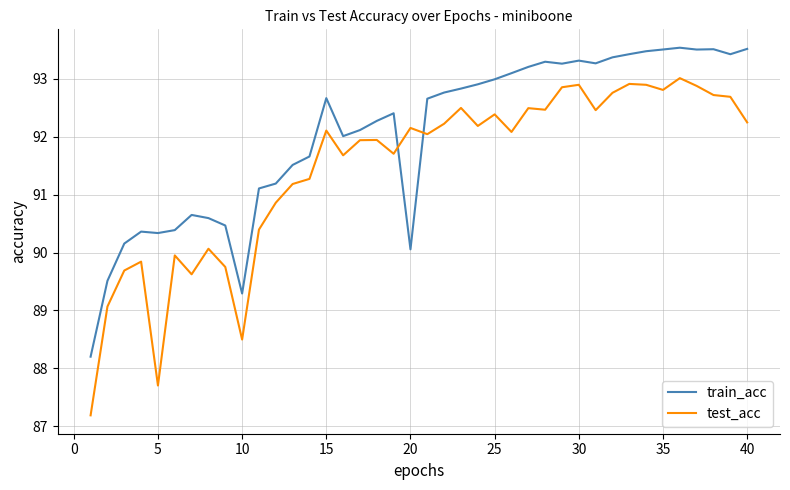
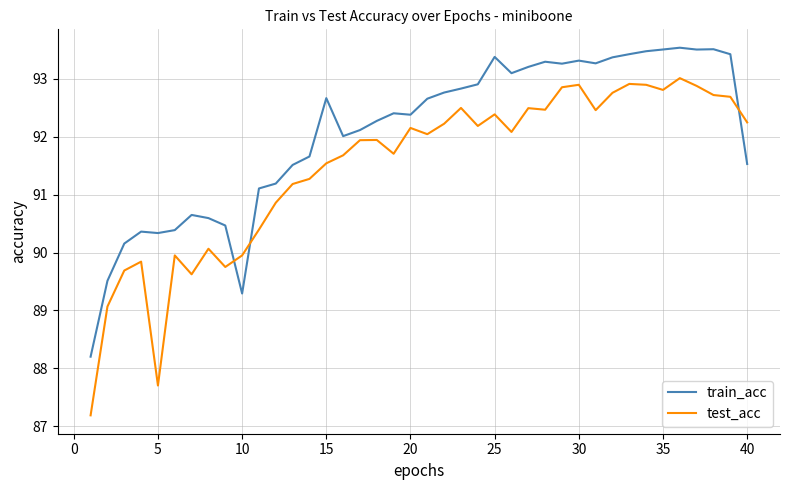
test_acc, 10: 88.5 -> 90.0
test_acc, 15: 92.1 -> 91.5
train_acc, 20: 90.1 -> 92.4
train_acc, 25: 93.0 -> 93.4
train_acc, 40: 93.5 -> 91.5
